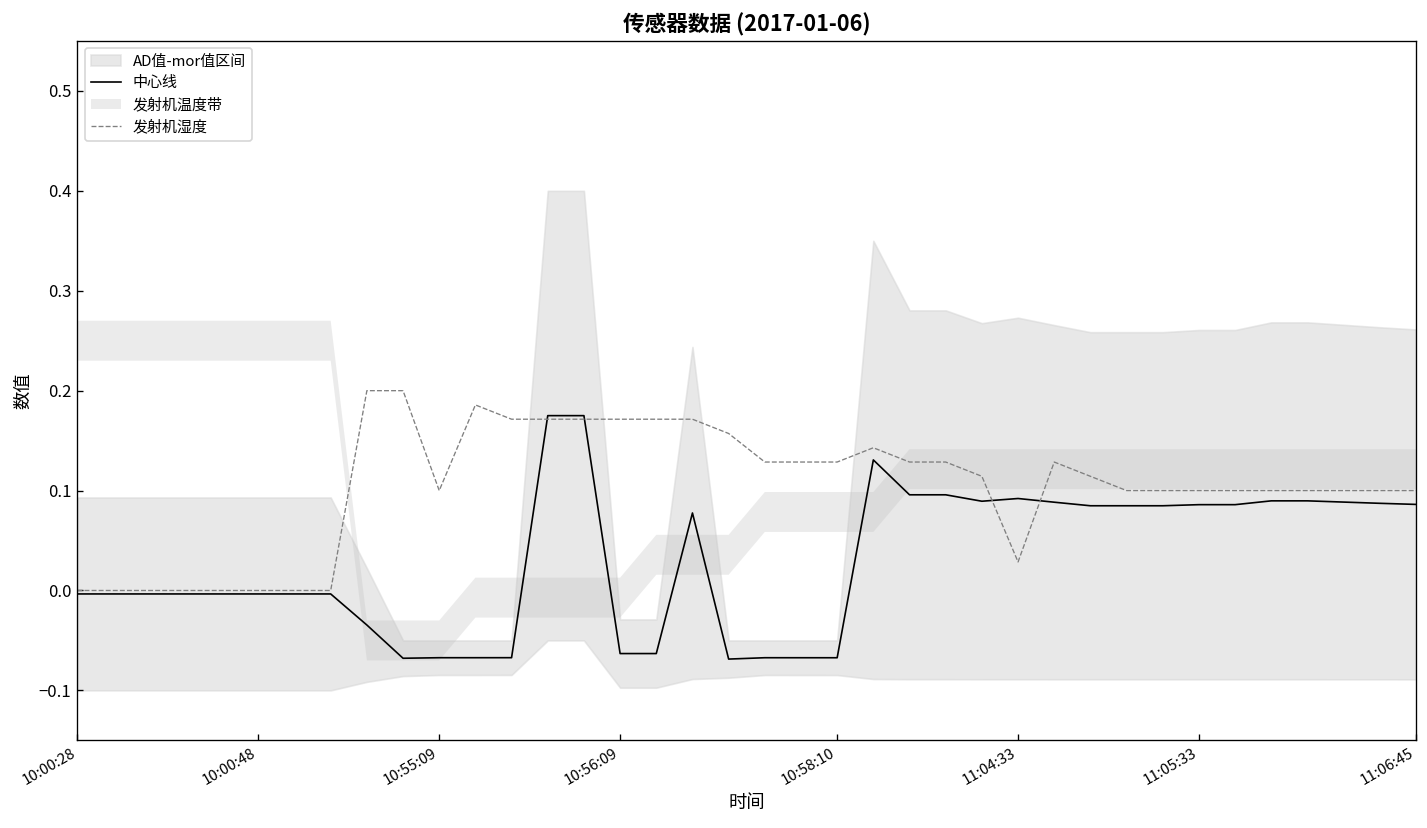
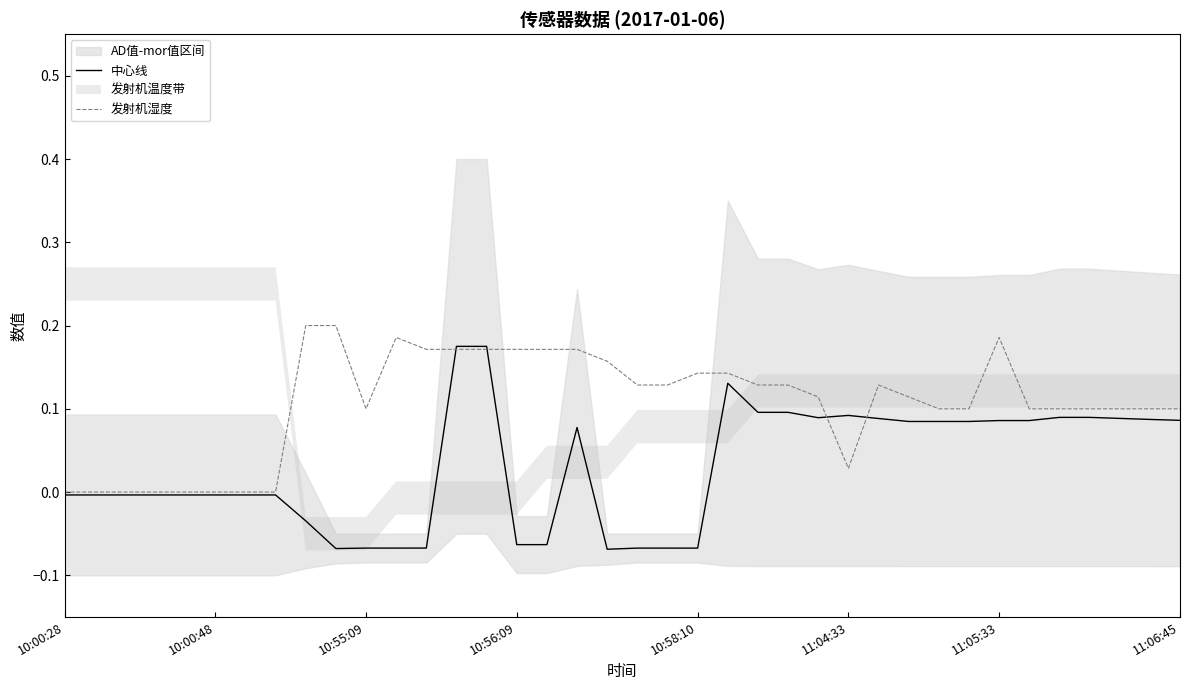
发射机湿度, 10:58:10: 0.13 -> 0.14
发射机湿度, 11:05:33: 0.10 -> 0.19
